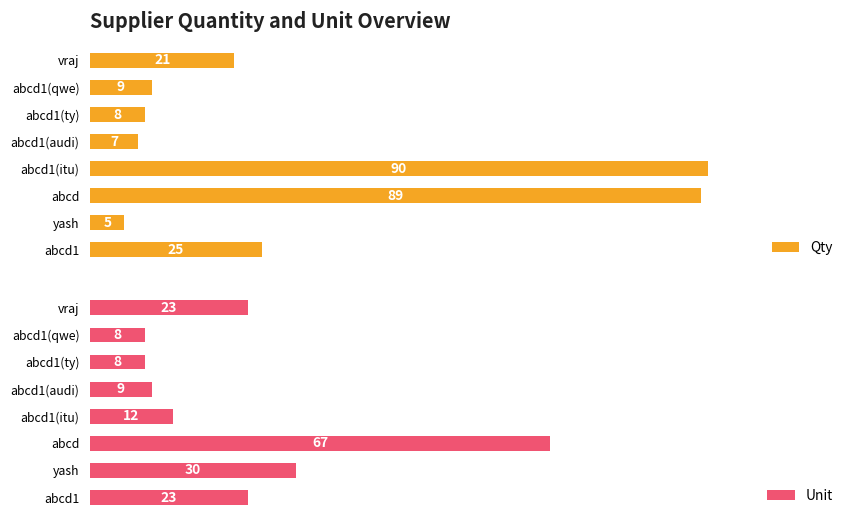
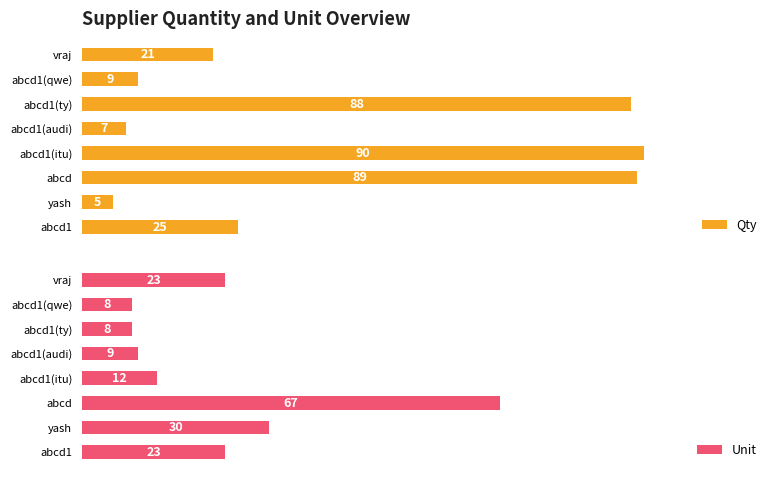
Supplier Quantity and Unit Overview, abcd1(ty): 8 -> 88
